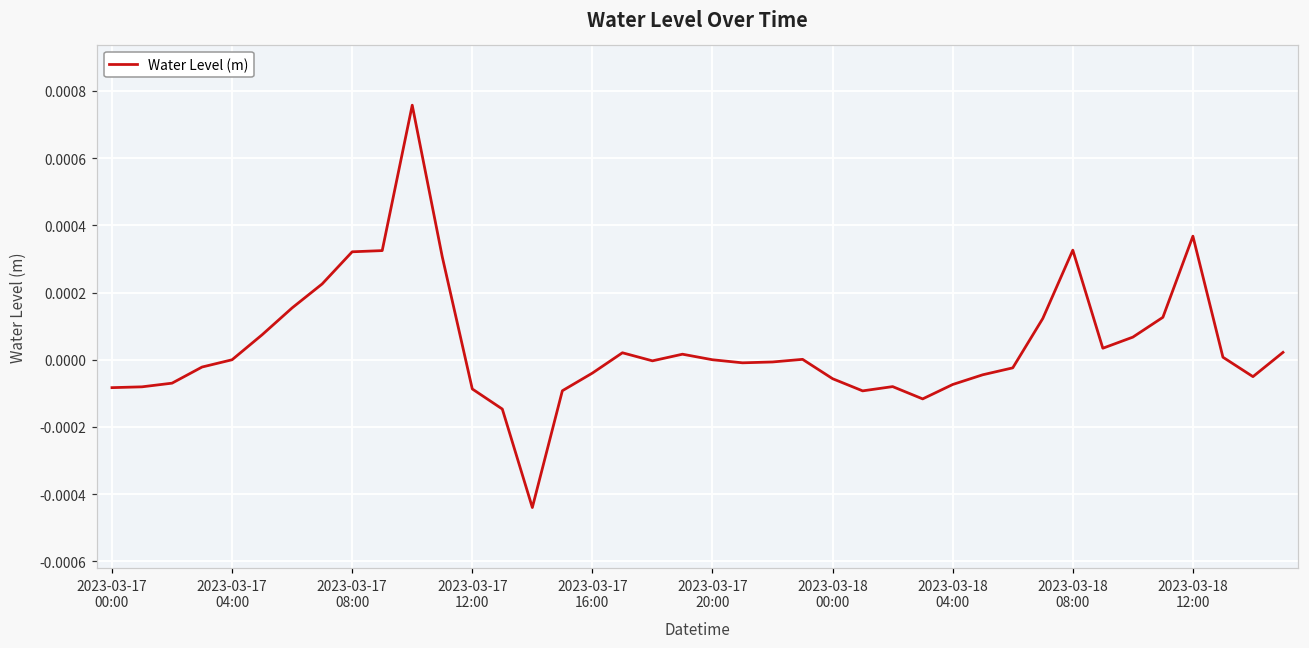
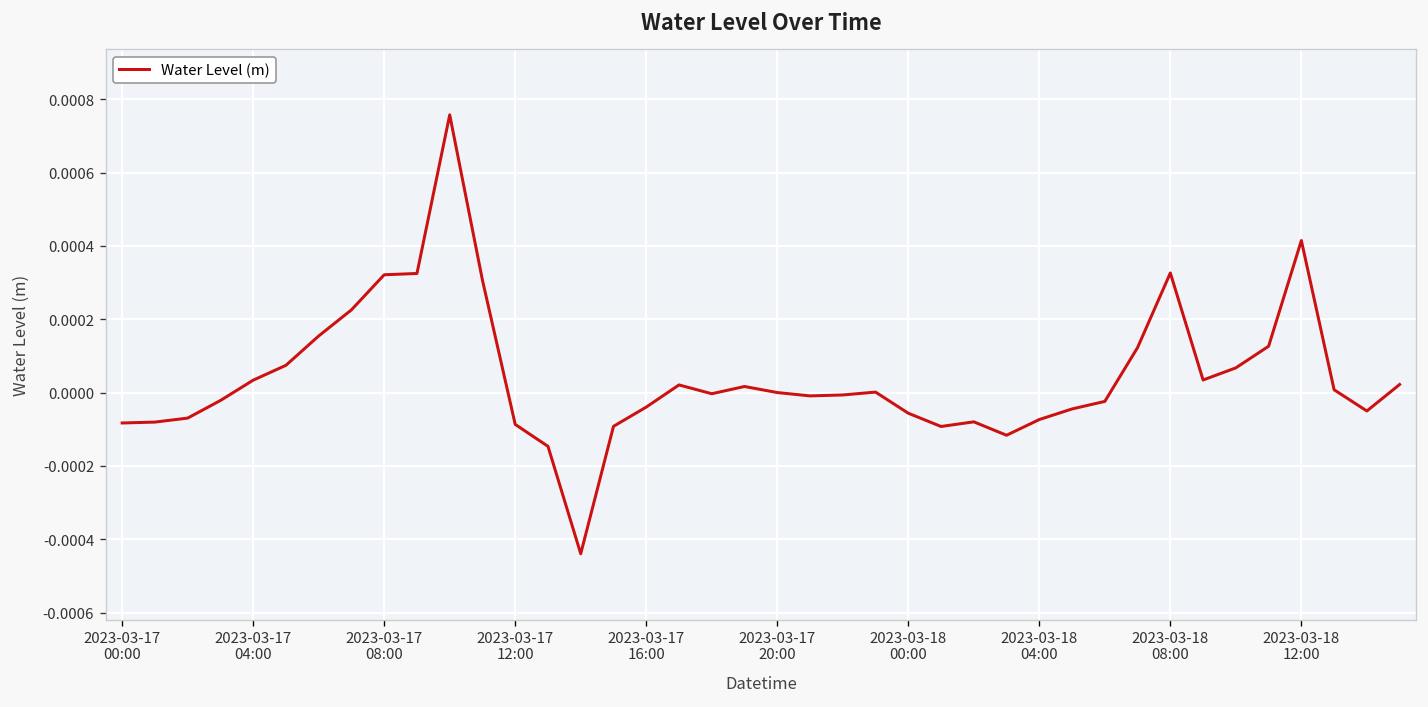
2023-03-17 04:00: 0.00000 -> 0.00003
2023-03-18 12:00: 0.00037 -> 0.00041
